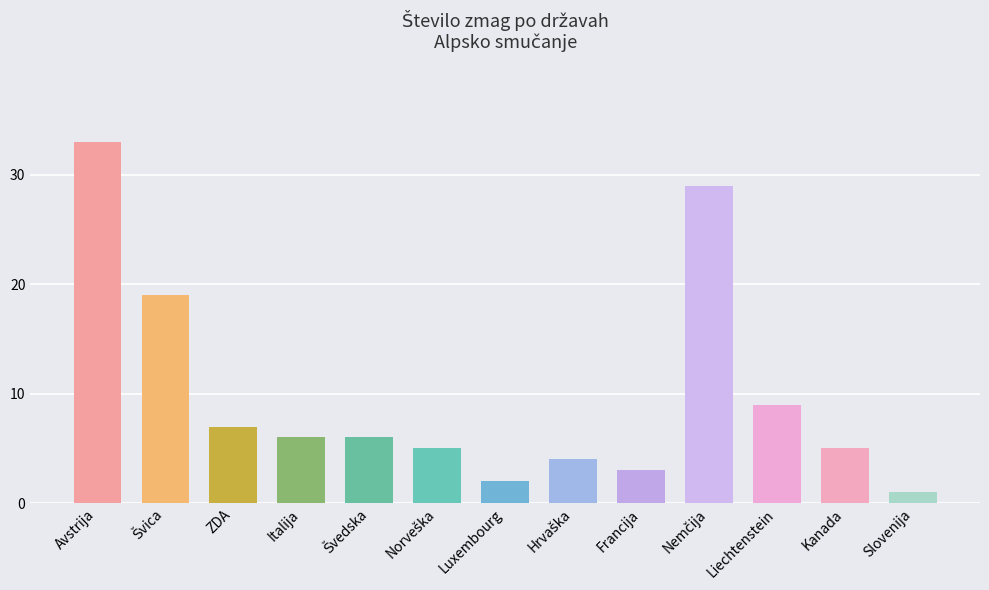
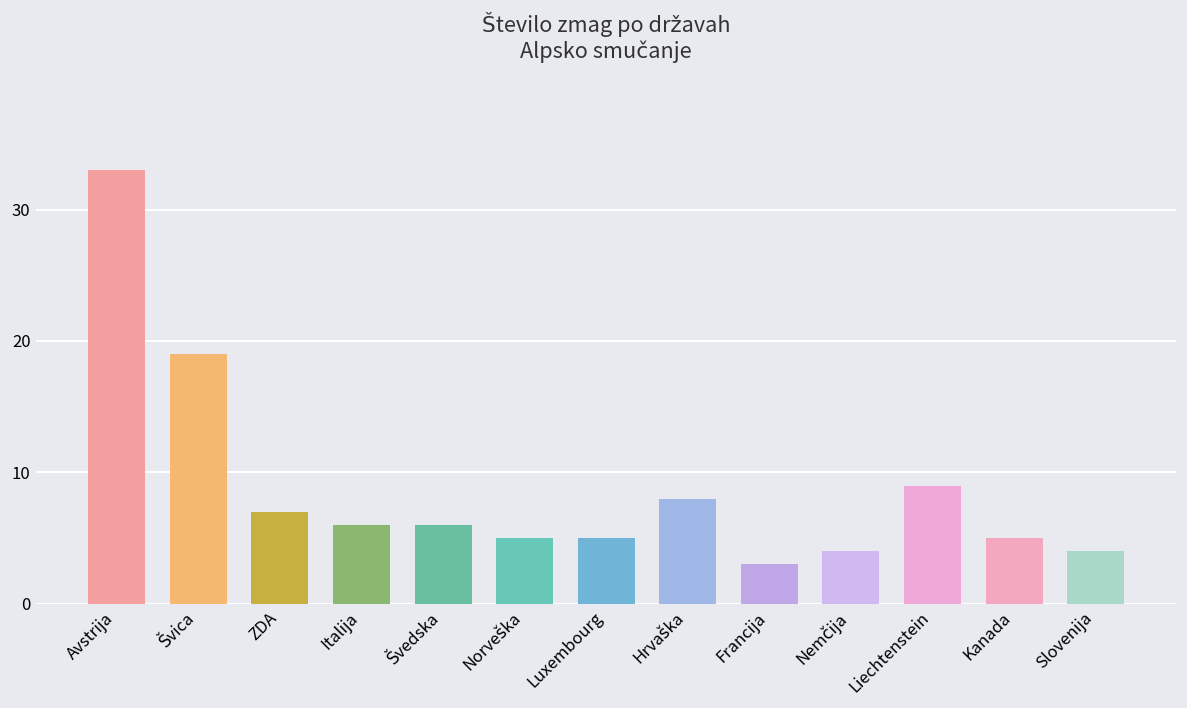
Luxembourg: 2 -> 5
Hrvaška: 4 -> 8
Nemčija: 29 -> 4
Slovenija: 1 -> 4
